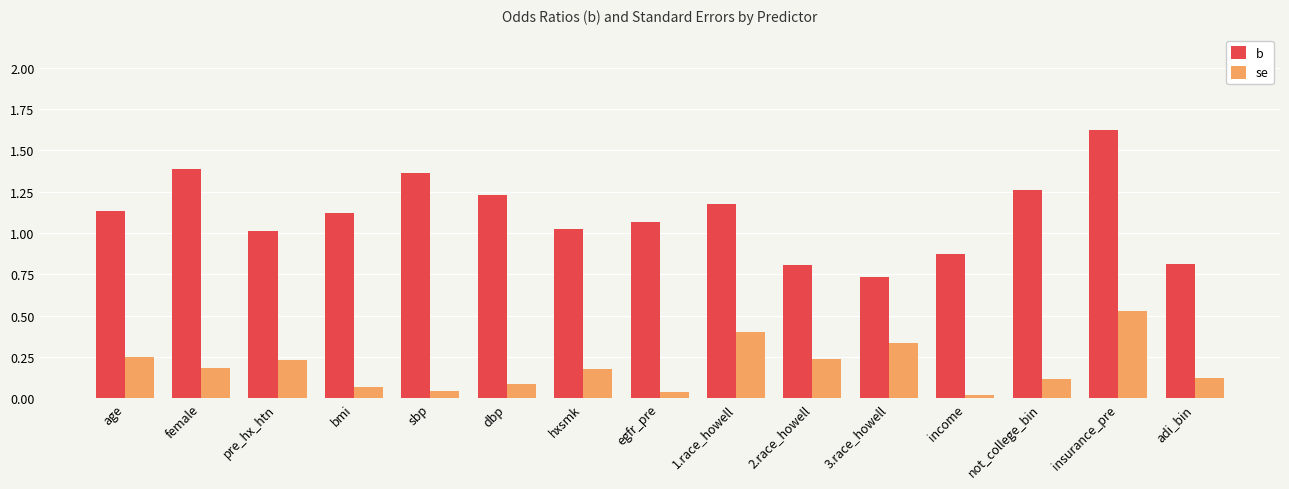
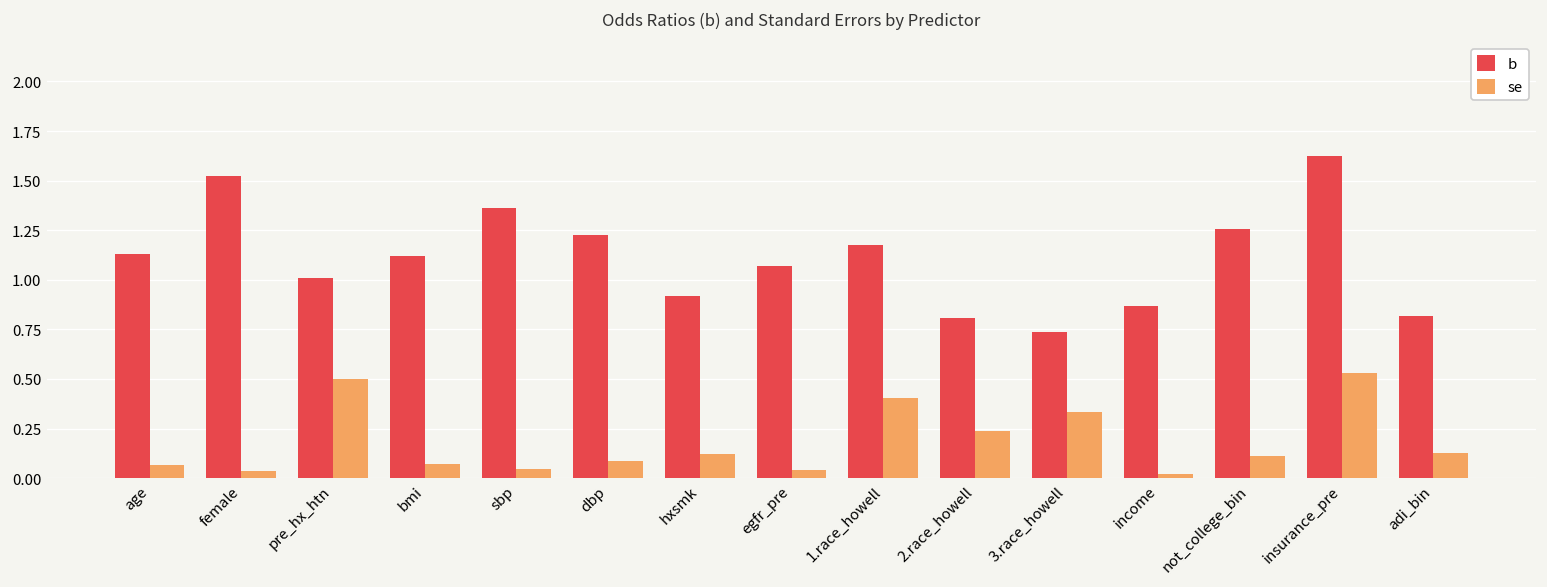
se, age: 0.25 -> 0.07
b, female: 1.39 -> 1.52
se, female: 0.18 -> 0.03
se, pre_hx_htn: 0.23 -> 0.50
b, hxsmk: 1.02 -> 0.92
se, hxsmk: 0.18 -> 0.12
